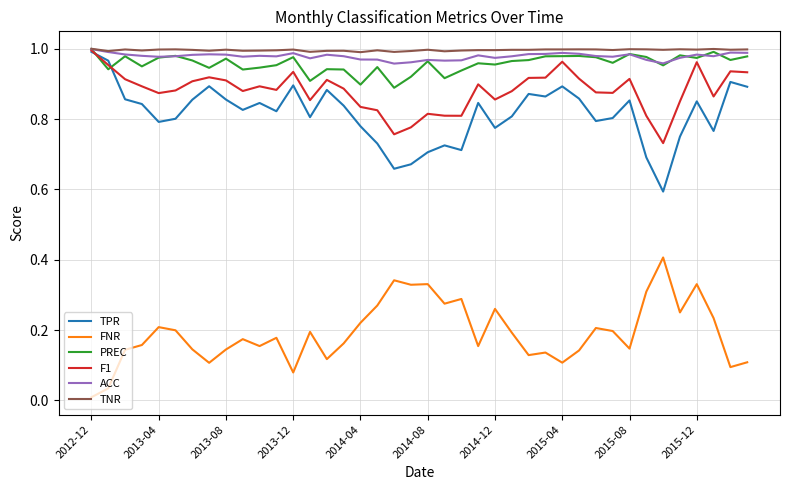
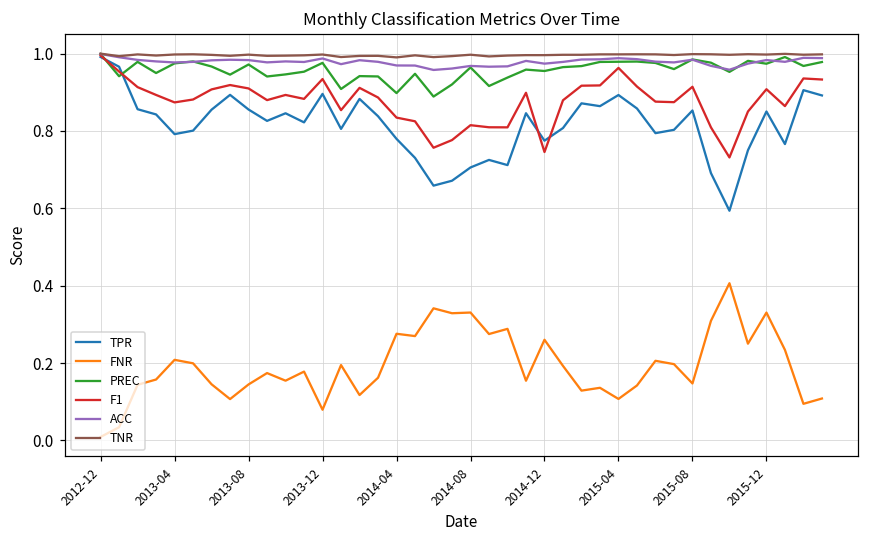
FNR, 2014-04: 0.22 -> 0.28
F1, 2014-12: 0.86 -> 0.75
F1, 2015-12: 0.96 -> 0.91
